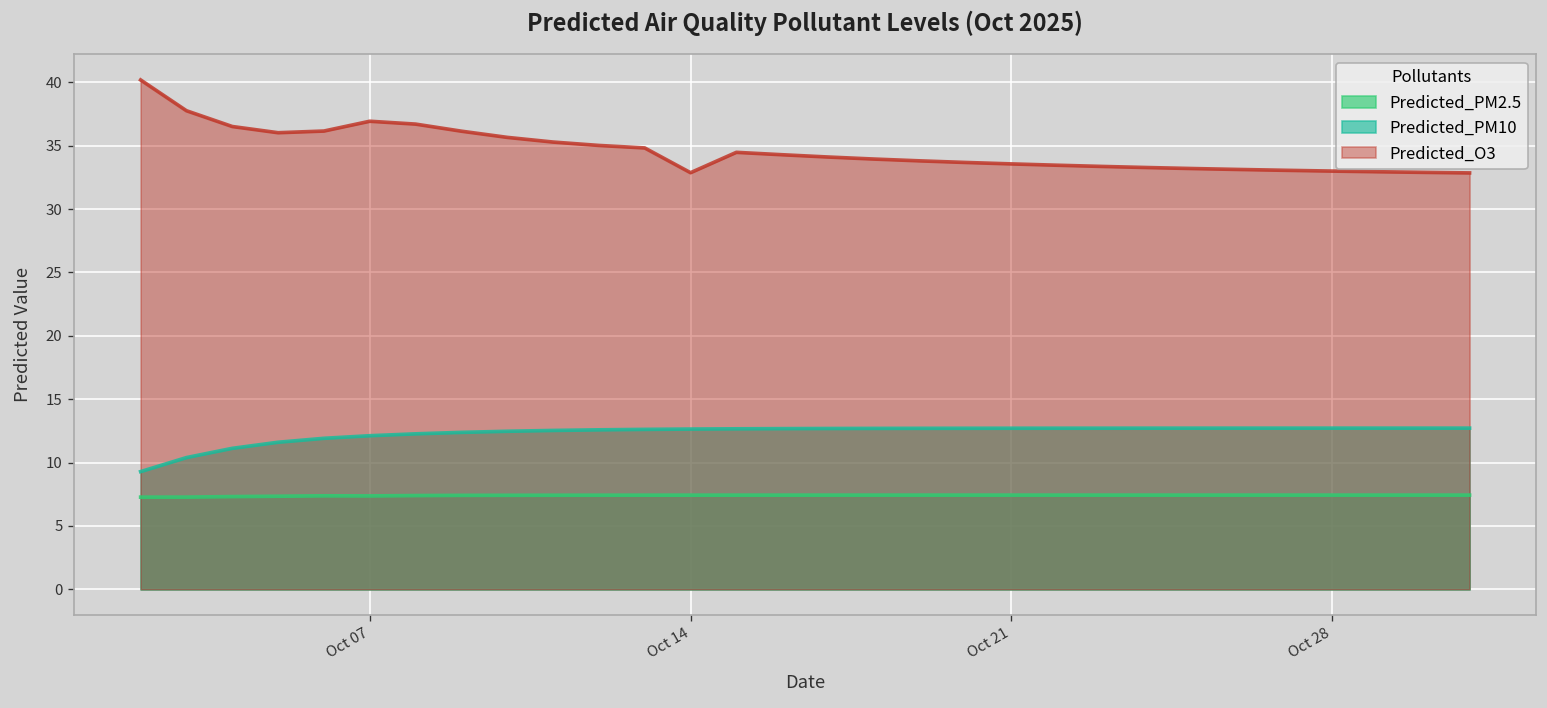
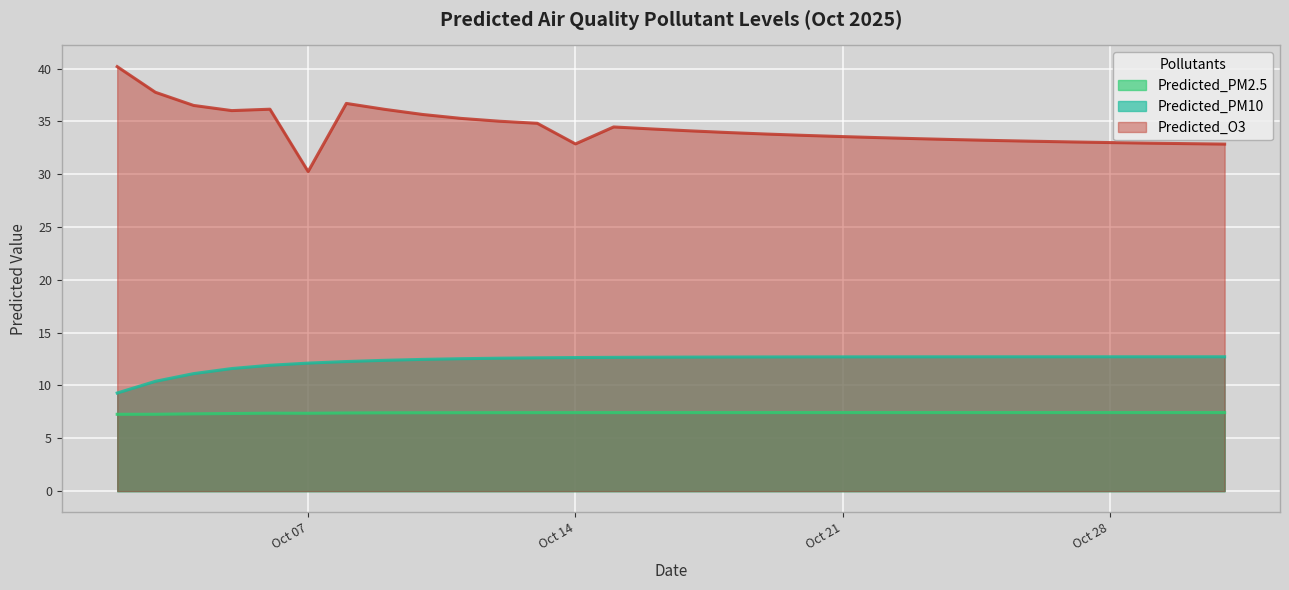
Predicted_O3, Oct 07: 36.9 -> 30.3
